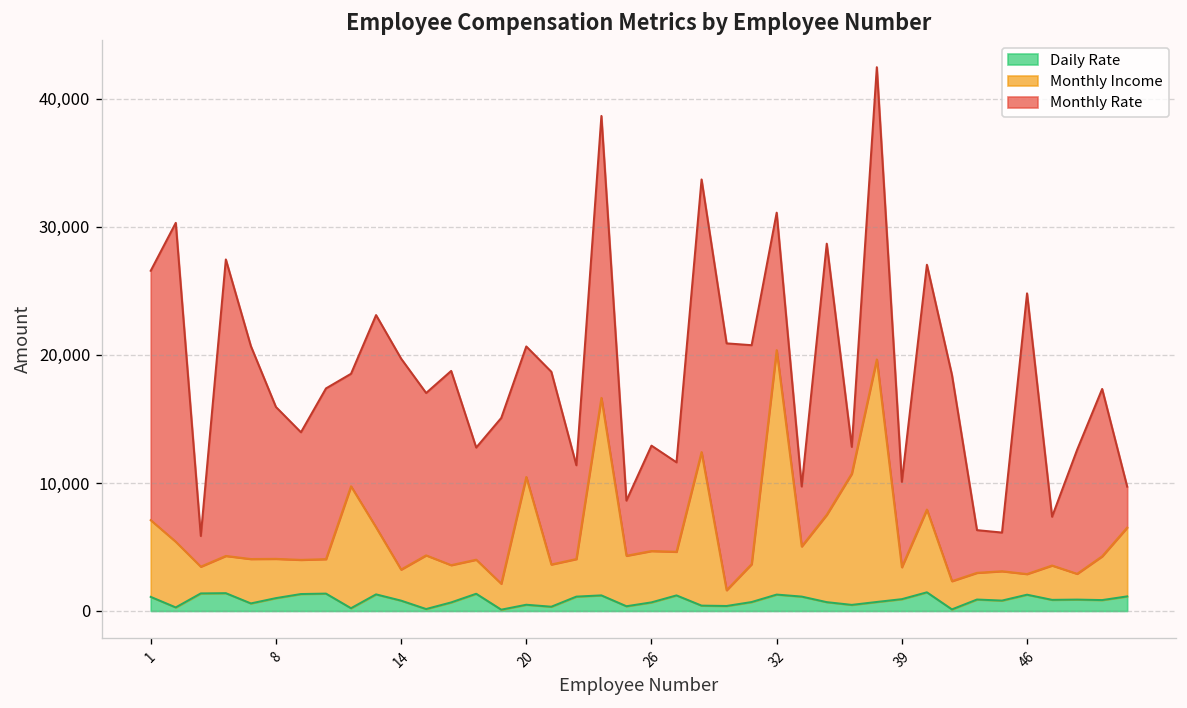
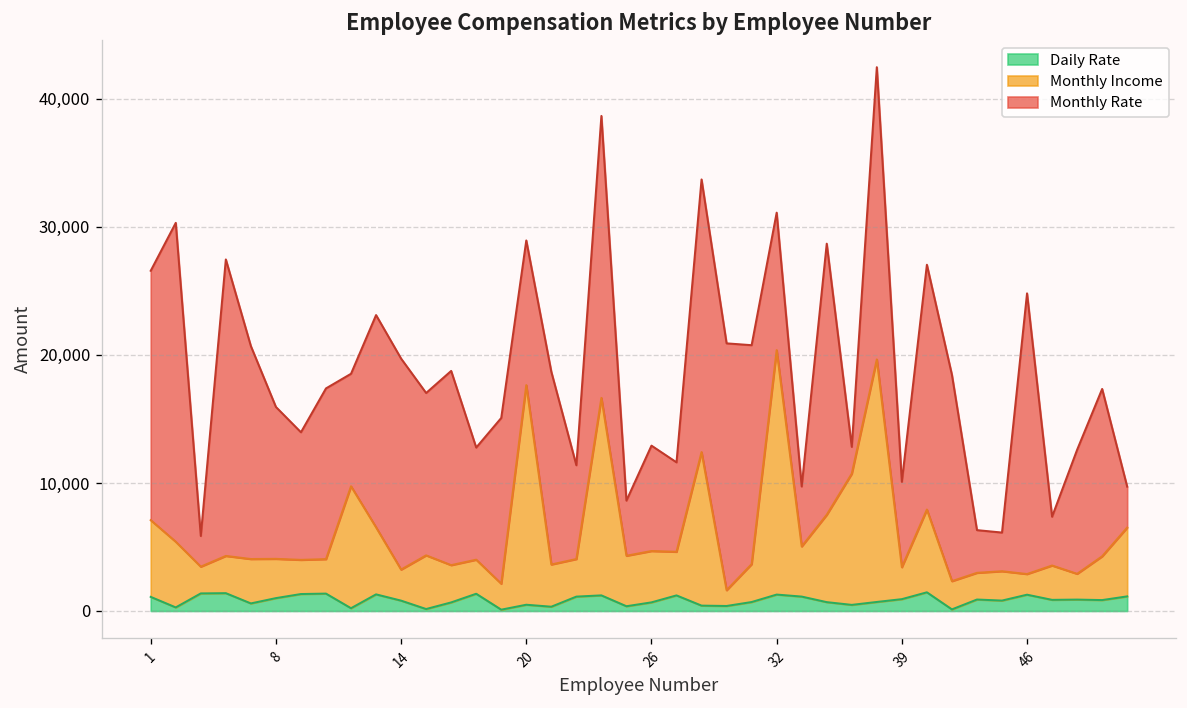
Monthly Income, 20: 10,000 -> 17,200
Monthly Rate, 20: 10,200 -> 11,300
